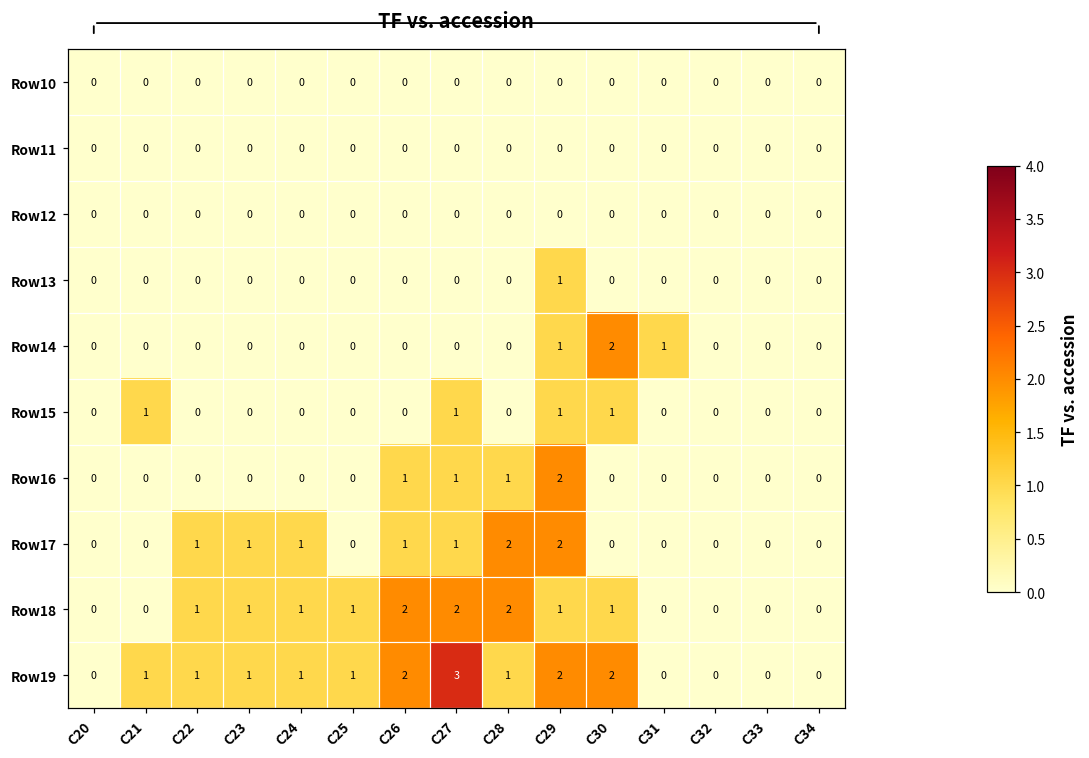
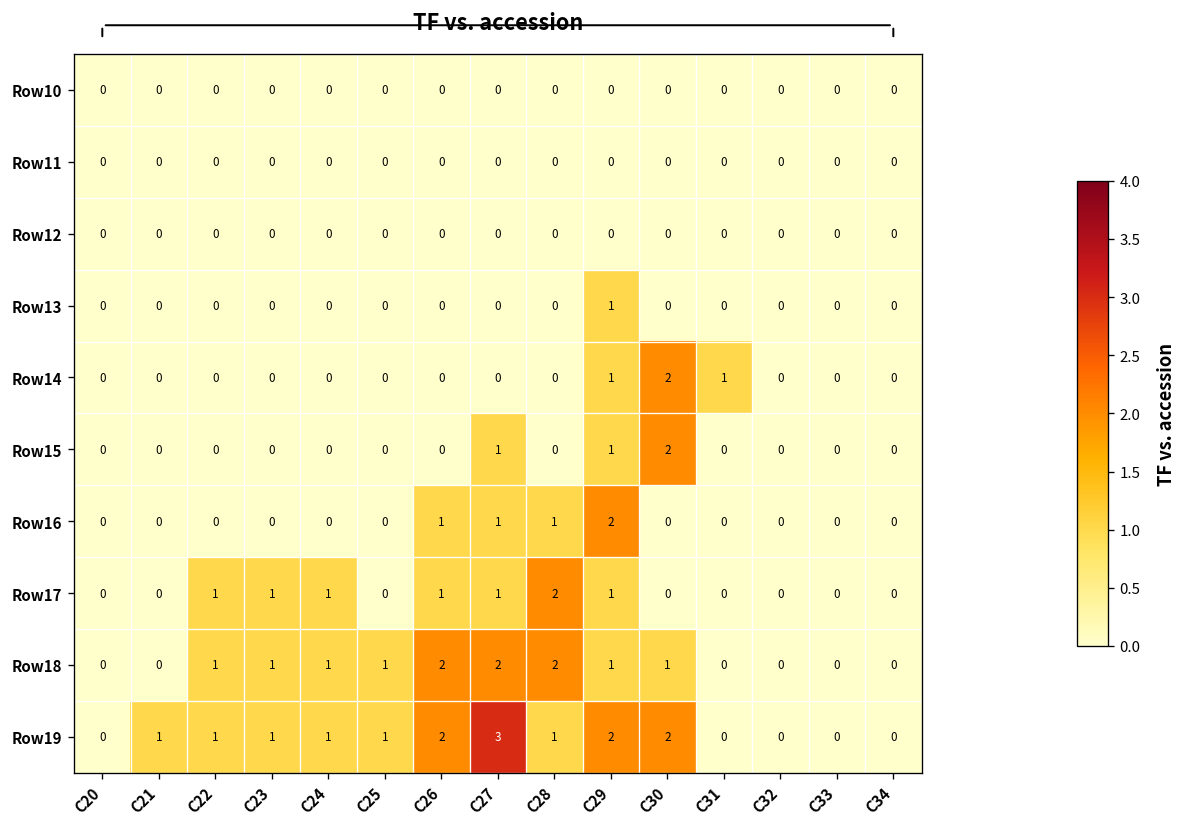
Row15, C21: 1 -> 0
Row15, C30: 1 -> 2
Row17, C29: 2 -> 1
